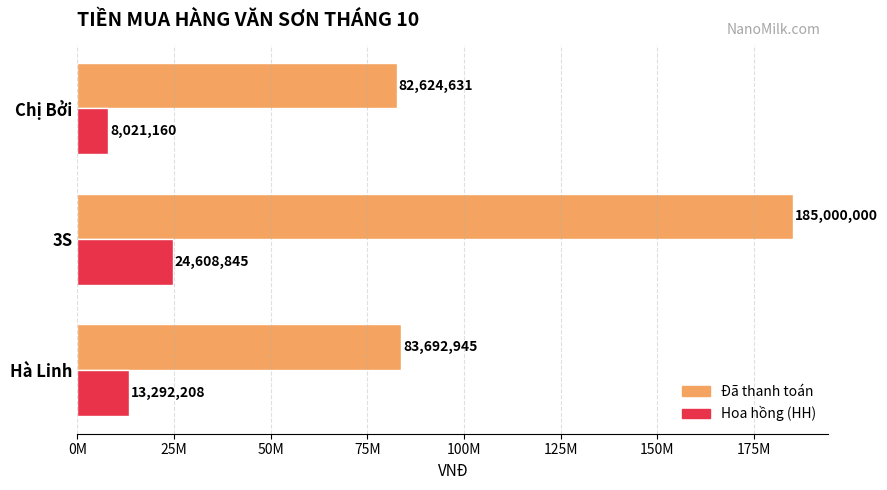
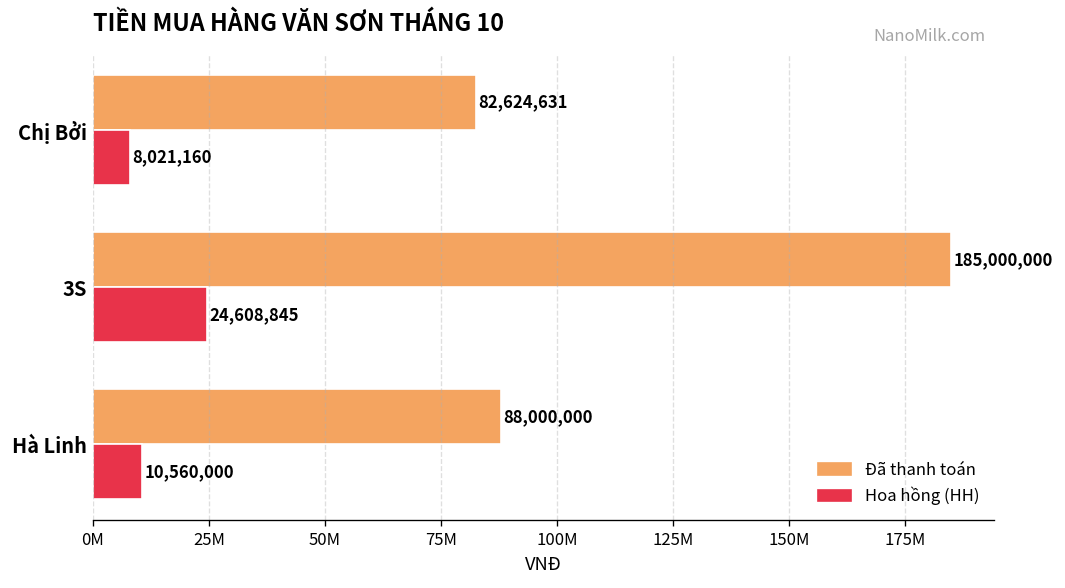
Đã thanh toán, Hà Linh: 83,692,945 -> 88,000,000
Hoa hồng (HH), Hà Linh: 13,292,208 -> 10,560,000
